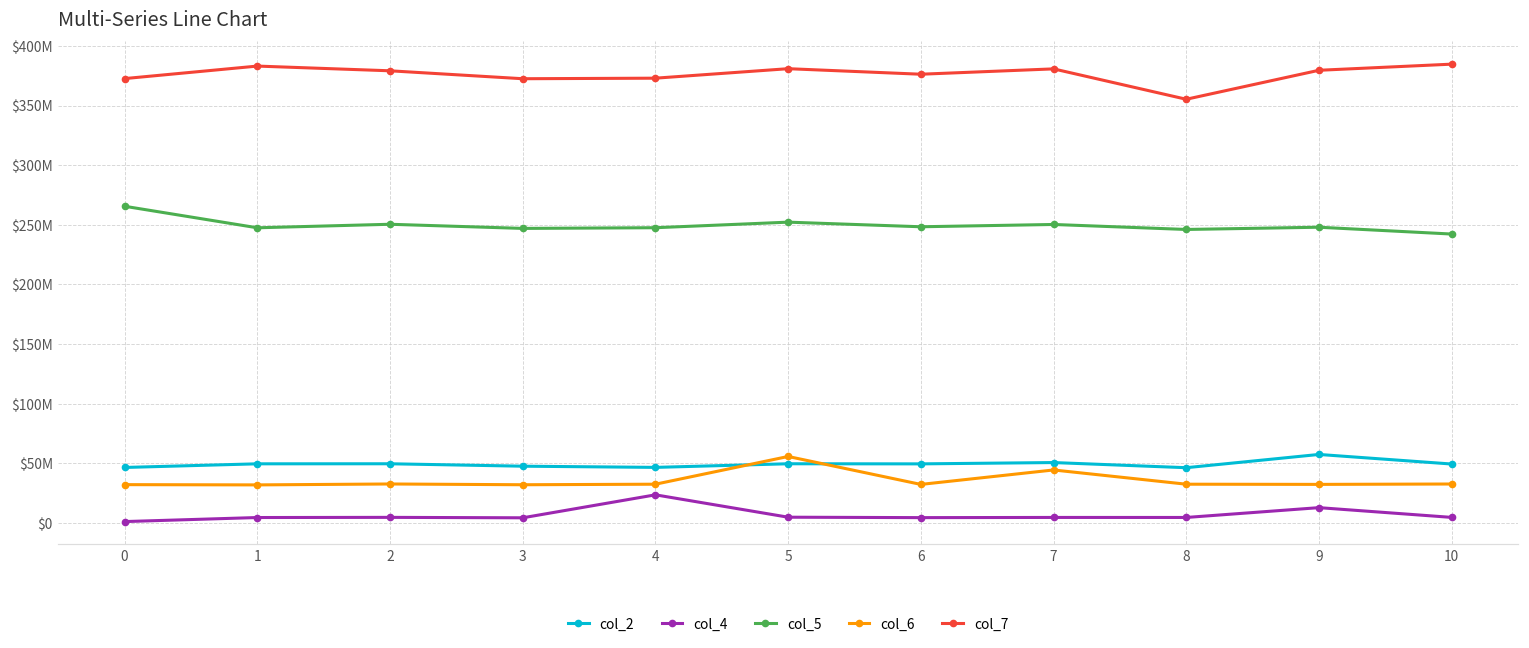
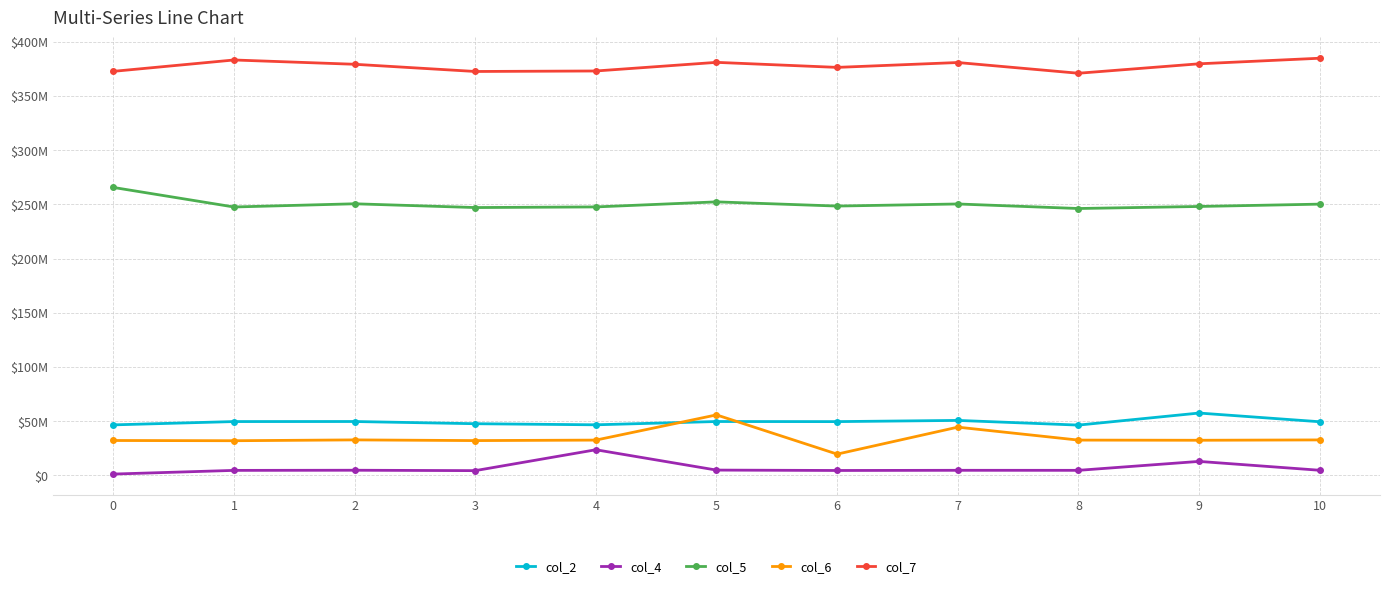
col_6, 6: $32000000 -> $20000000
col_7, 8: $355000000 -> $371000000
col_5, 10: $242000000 -> $250000000
